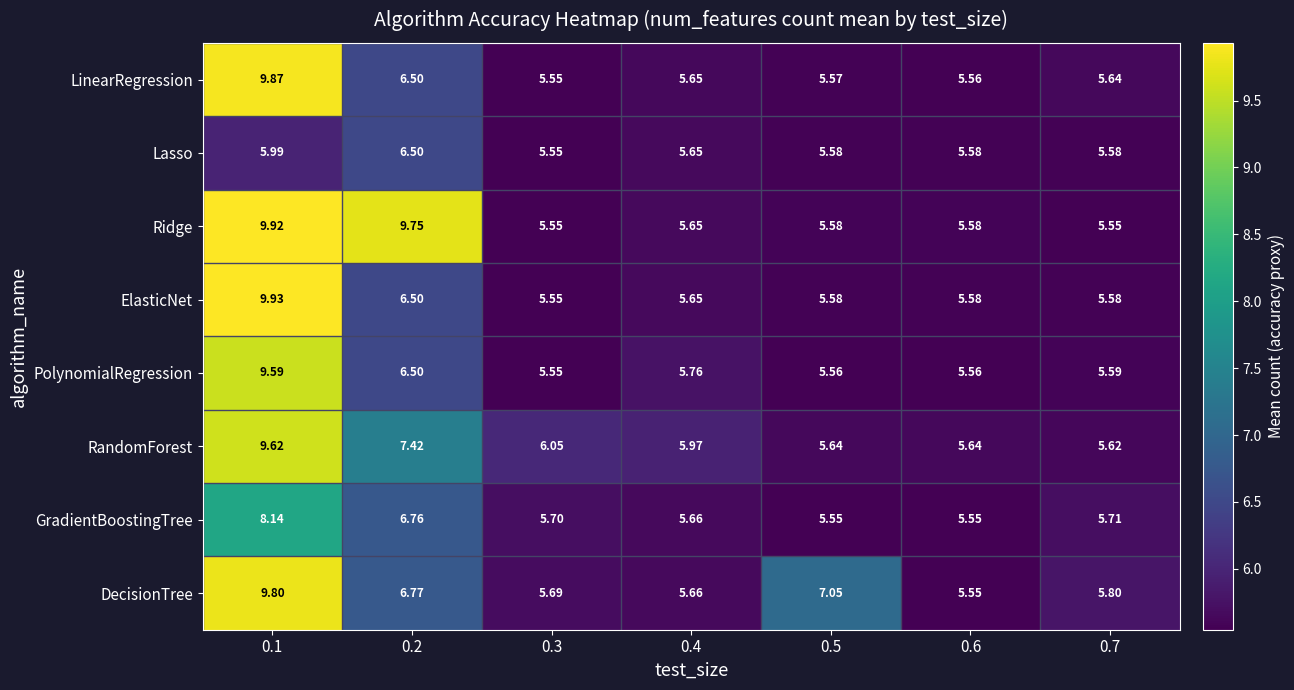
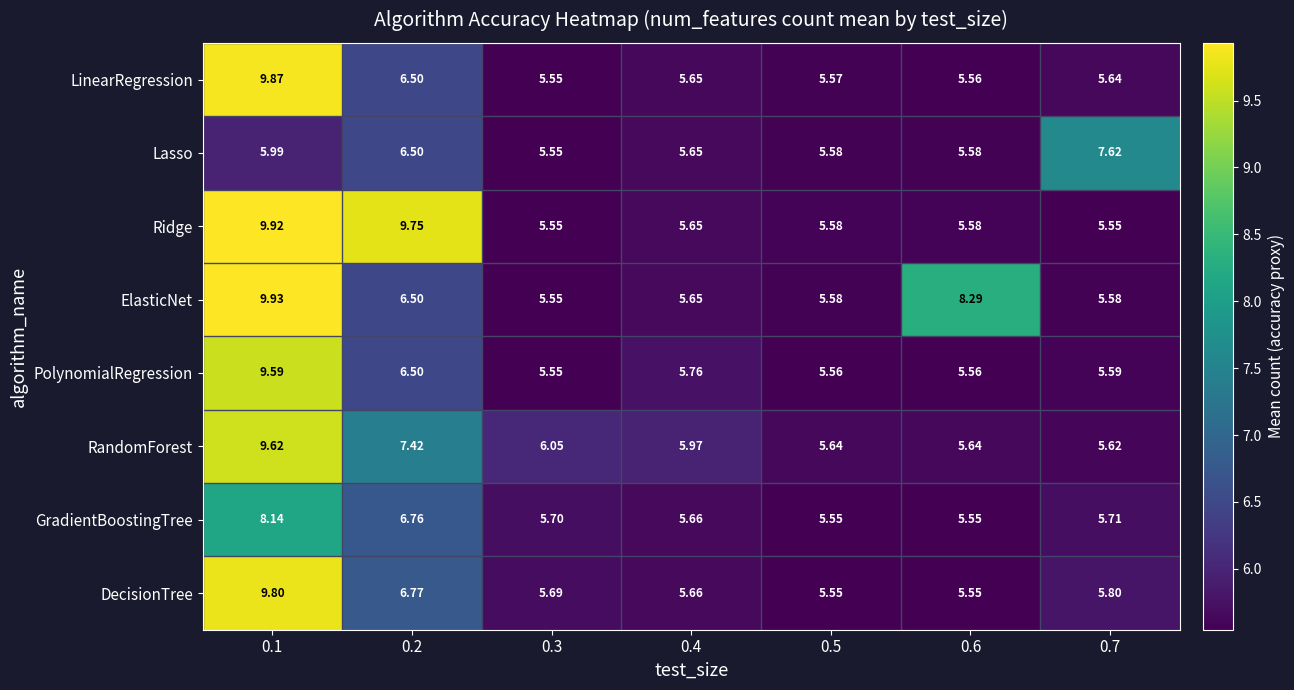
Lasso, 0.7: 5.58 -> 7.62
ElasticNet, 0.6: 5.58 -> 8.29
DecisionTree, 0.5: 7.05 -> 5.55
